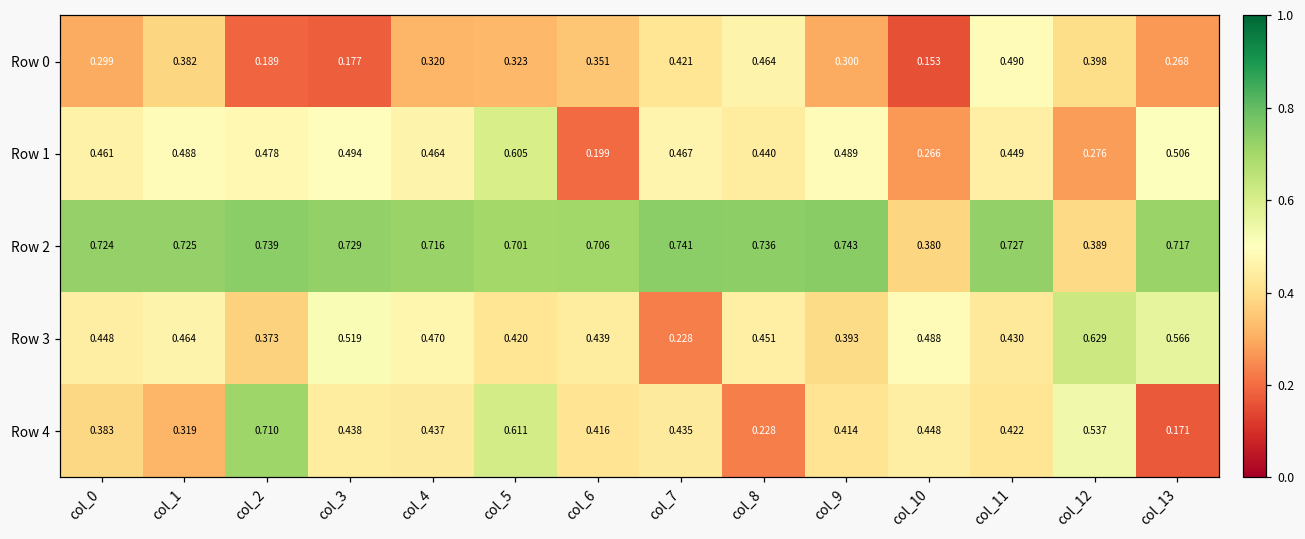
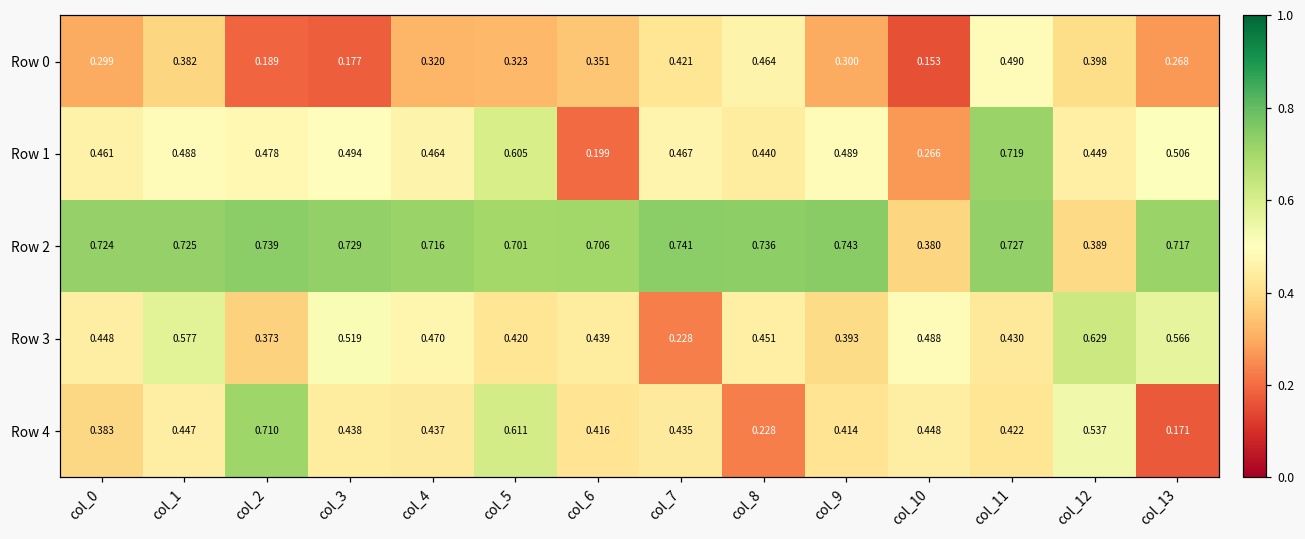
Row 1, col_11: 0.449 -> 0.719
Row 1, col_12: 0.276 -> 0.449
Row 3, col_1: 0.464 -> 0.577
Row 4, col_1: 0.319 -> 0.447
